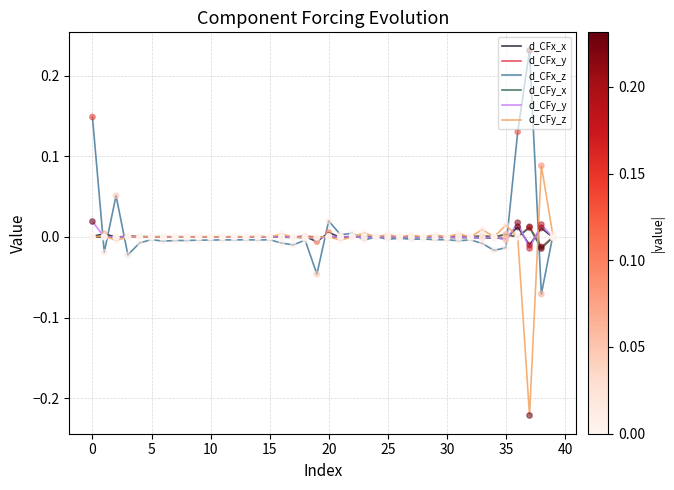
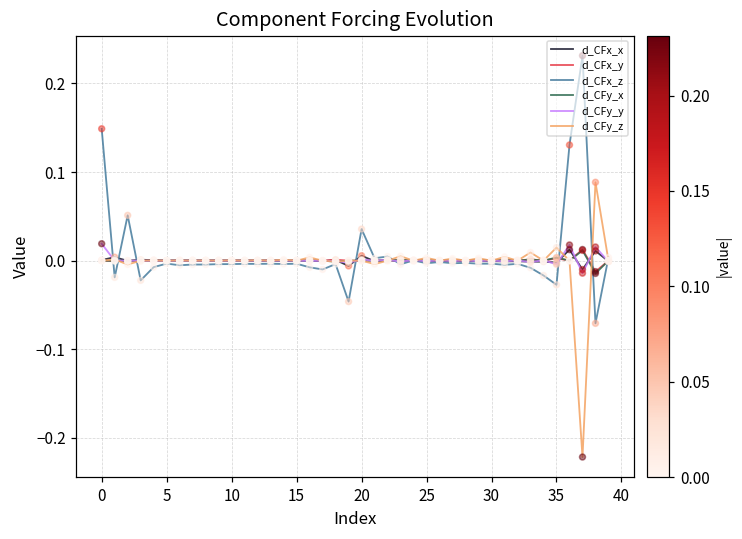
d_CFx_z, 20: 0.02 -> 0.04
d_CFx_z, 35: -0.01 -> -0.03
